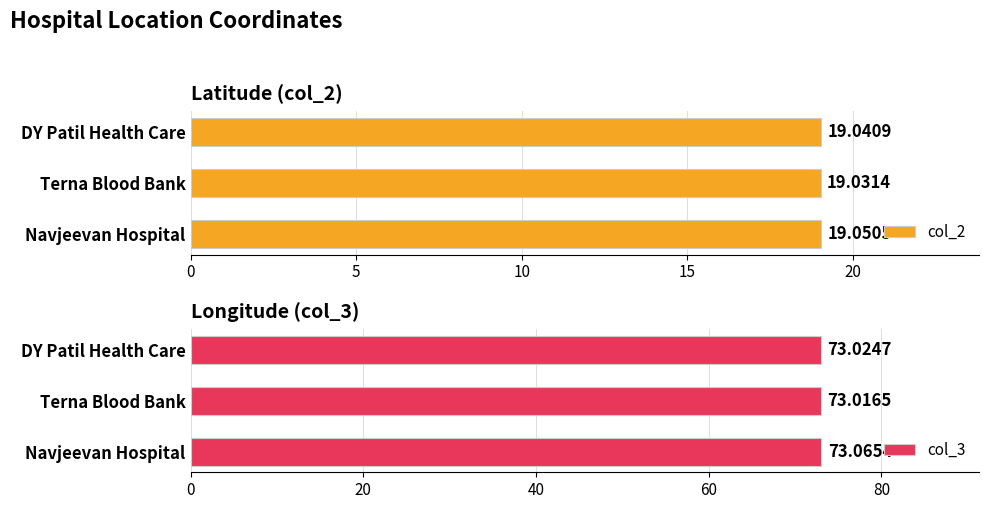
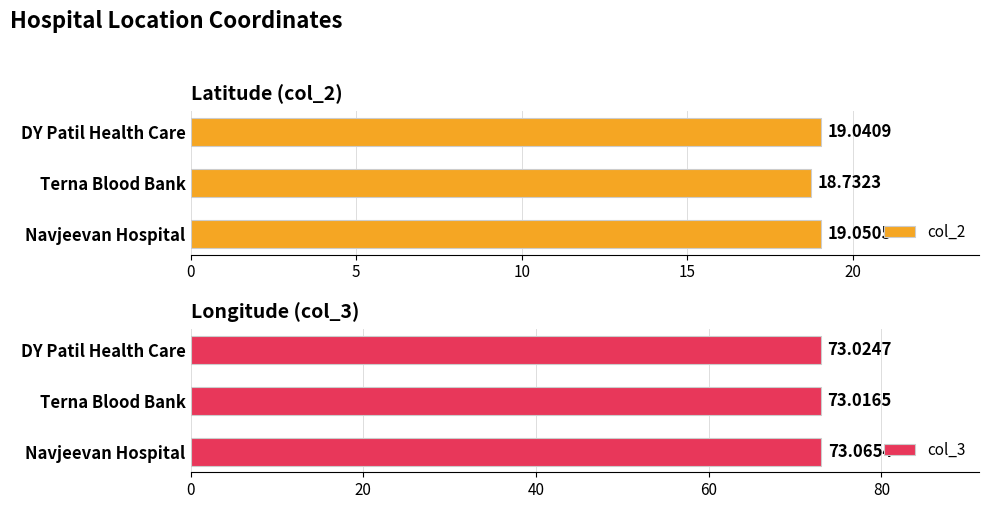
Latitude (col_2), Terna Blood Bank: 19.0314 -> 18.7323
